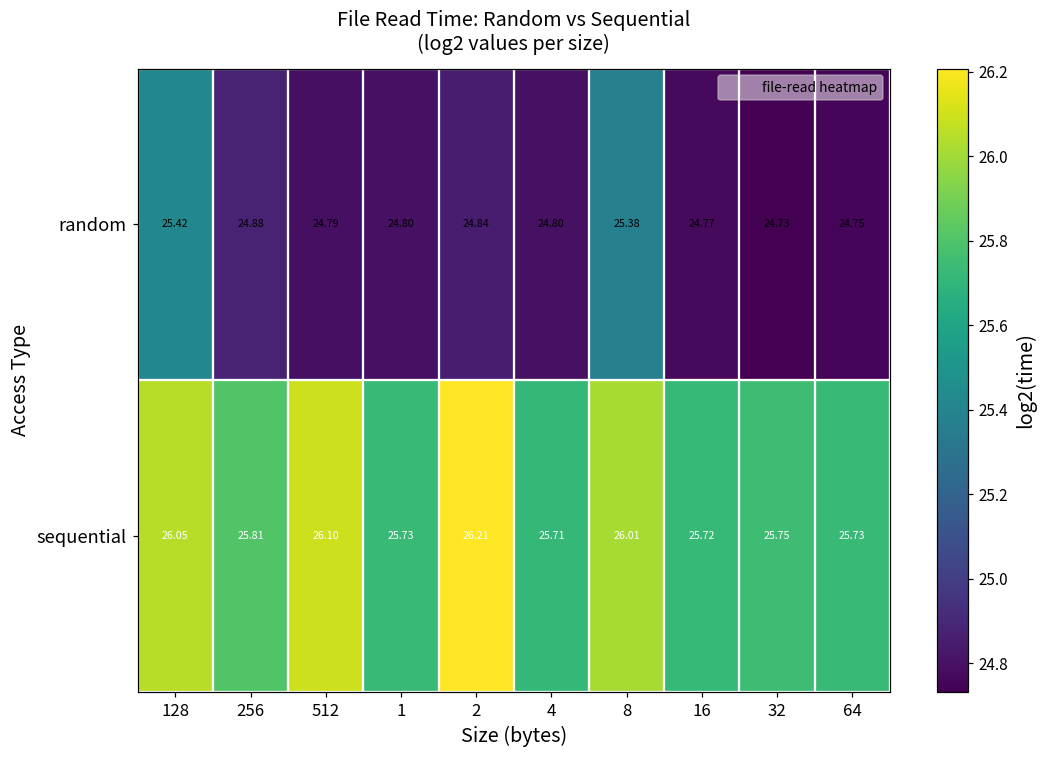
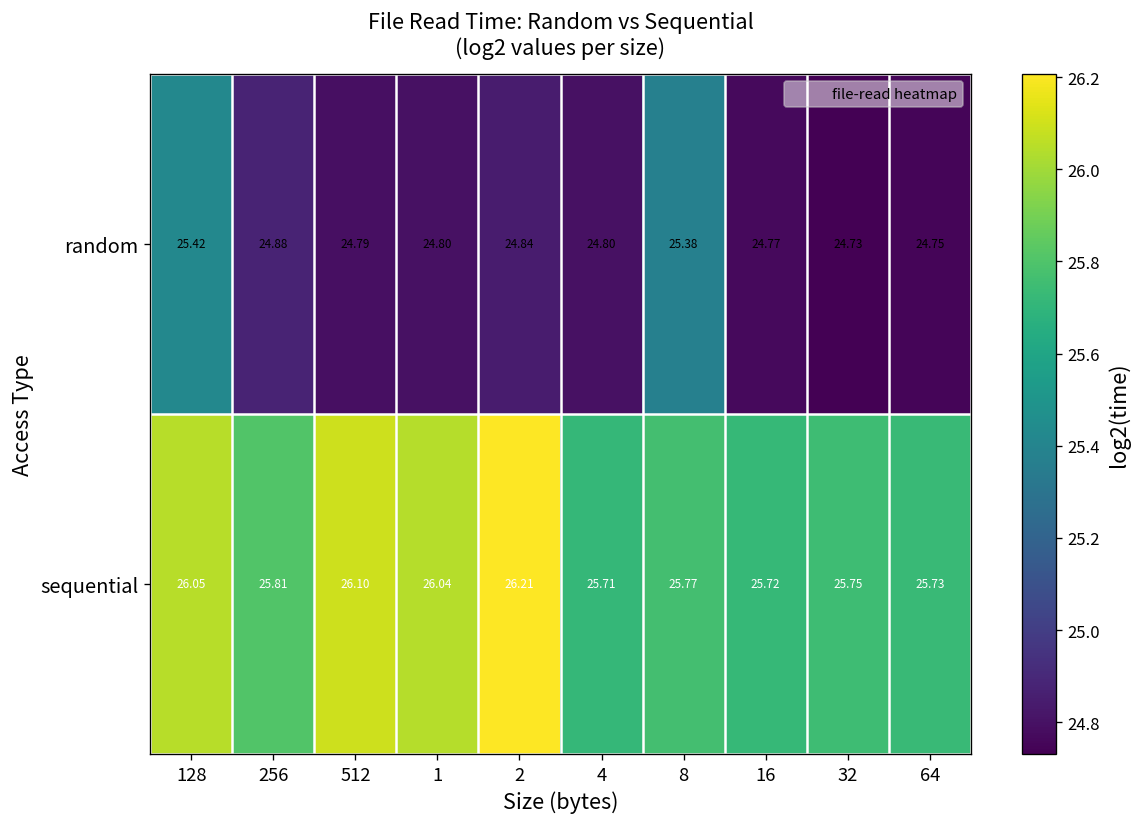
sequential, 1: 25.73 -> 26.04
sequential, 8: 26.01 -> 25.77
